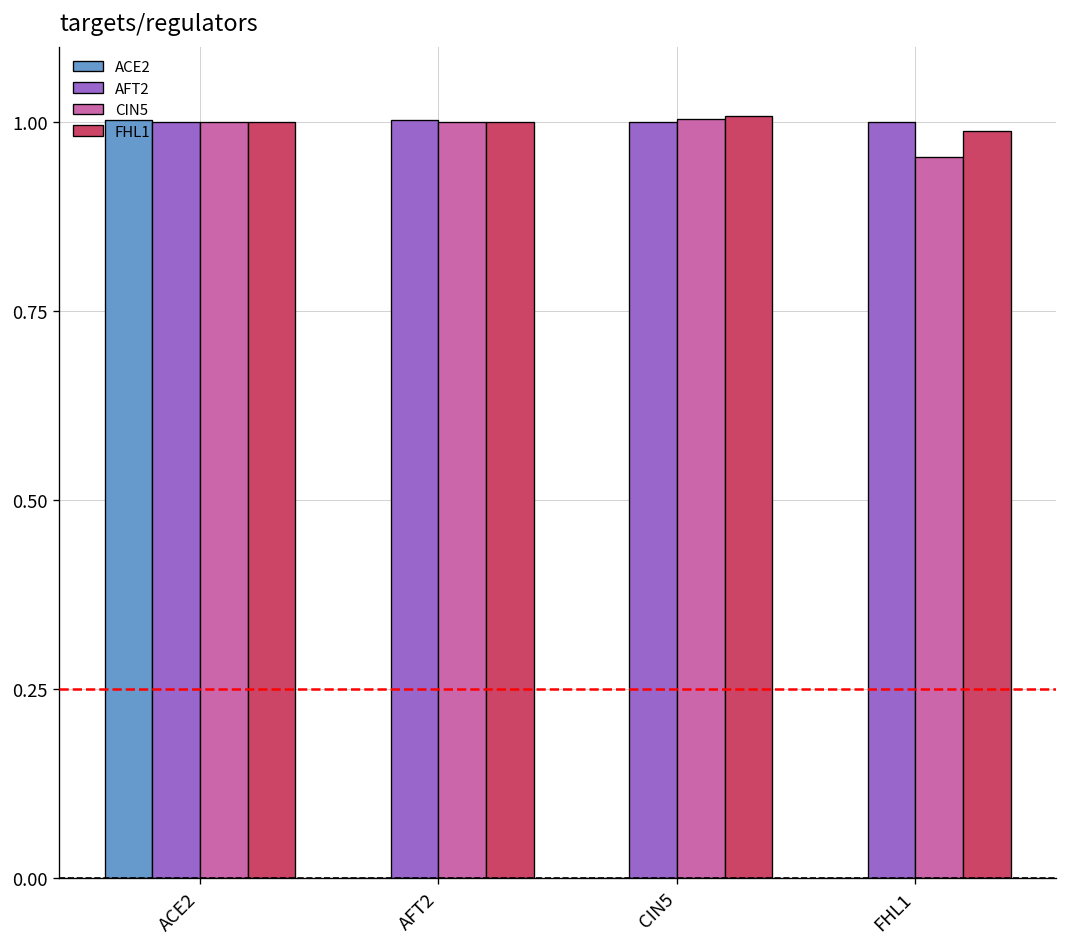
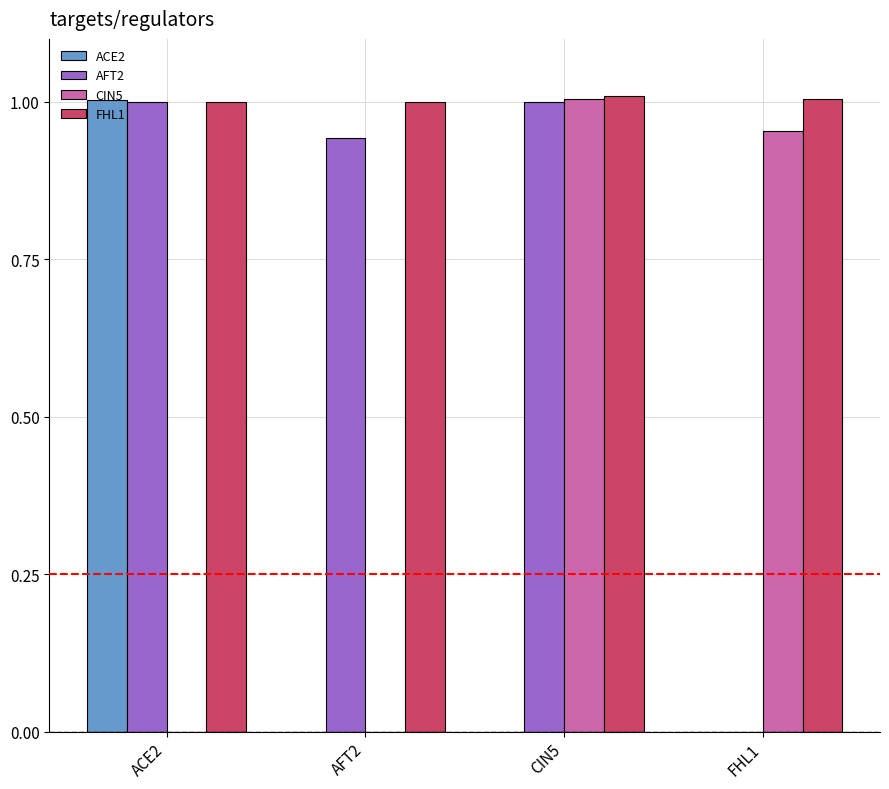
CIN5, ACE2: 1 -> 0
AFT2, AFT2: 1.00 -> 0.94
CIN5, AFT2: 1 -> 0
AFT2, FHL1: 1 -> 0
FHL1, FHL1: 0.99 -> 1.00
